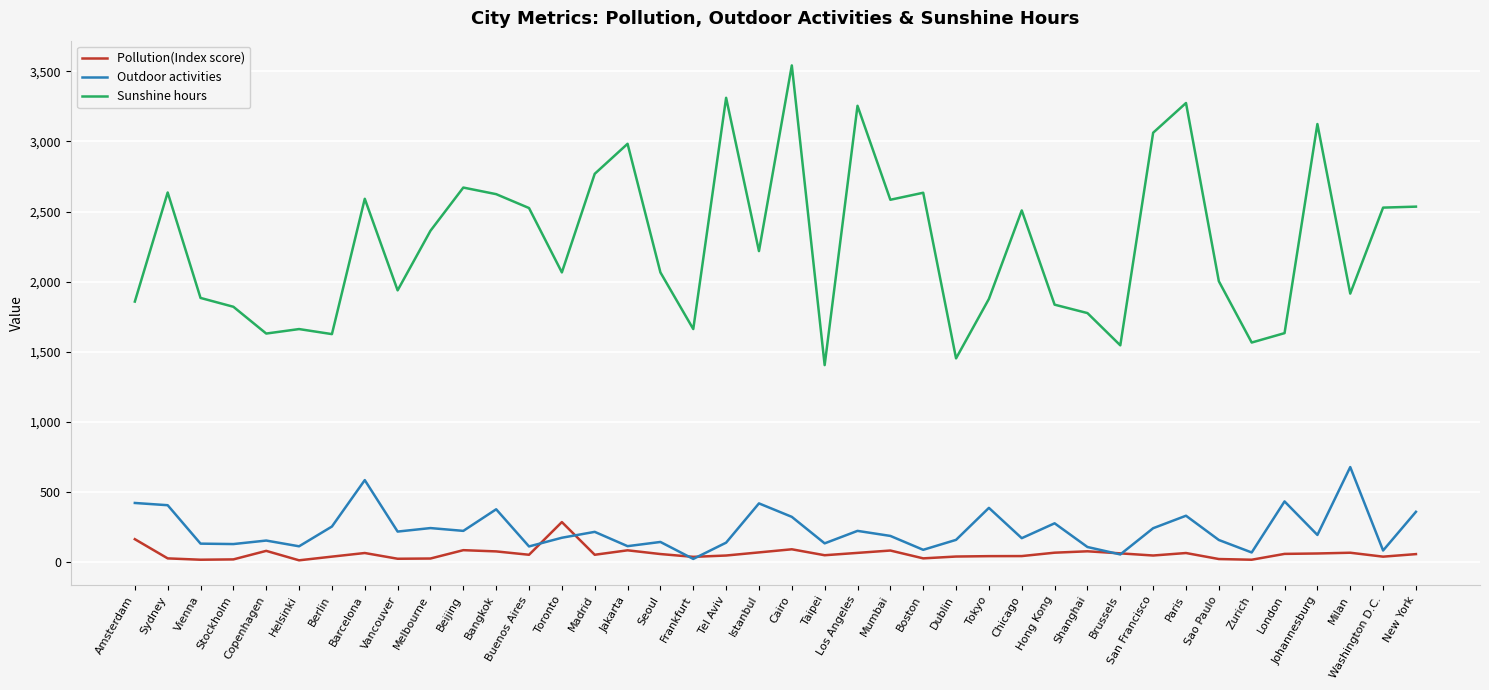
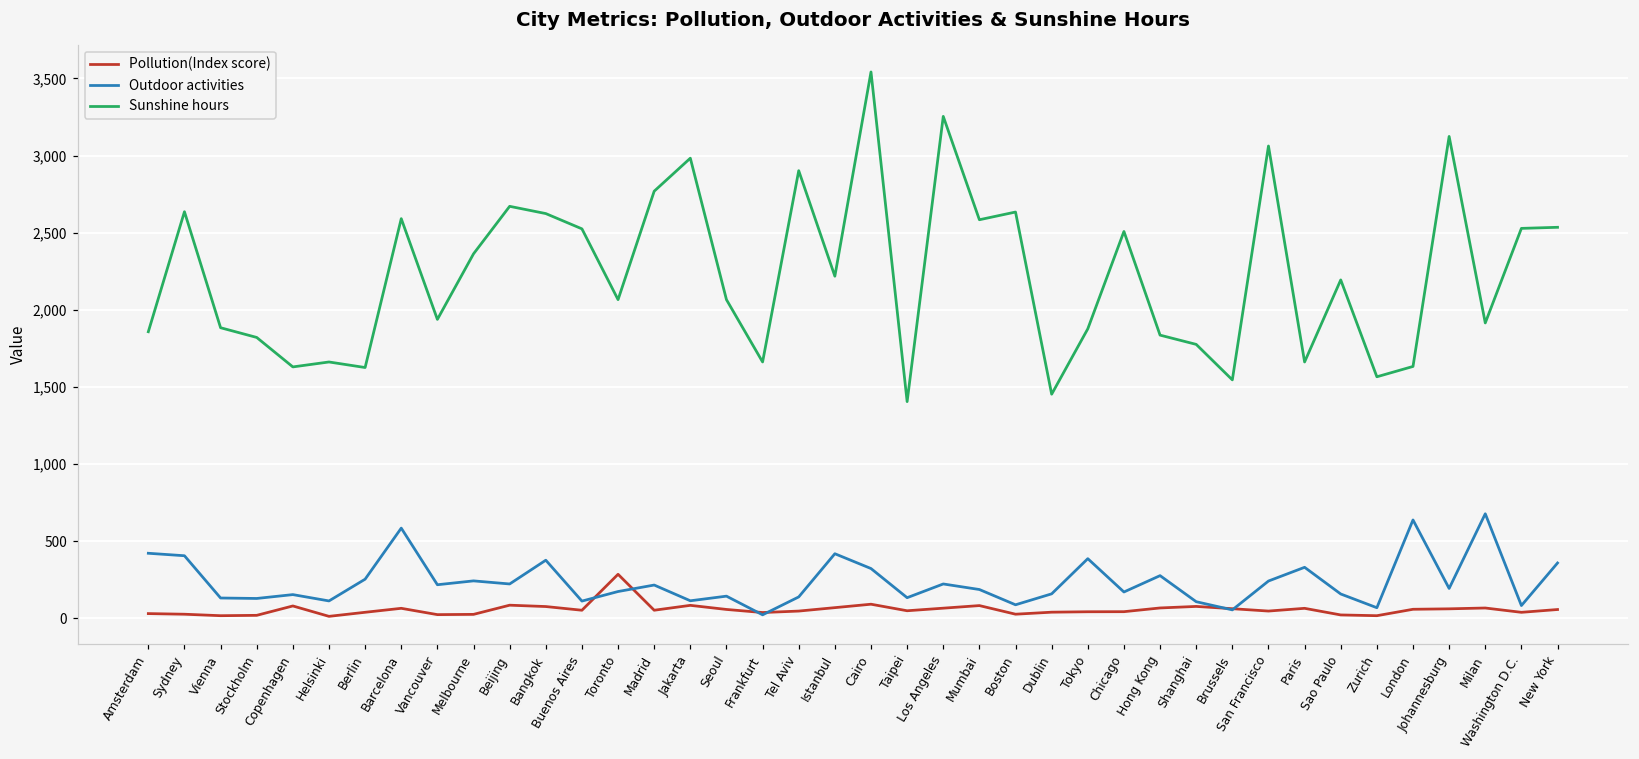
Pollution(Index score), Amsterdam: 160 -> 30
Sunshine hours, Tel Aviv: 3,310 -> 2,900
Sunshine hours, Paris: 3,270 -> 1,660
Sunshine hours, Sao Paulo: 2,000 -> 2,190
Outdoor activities, London: 430 -> 640
